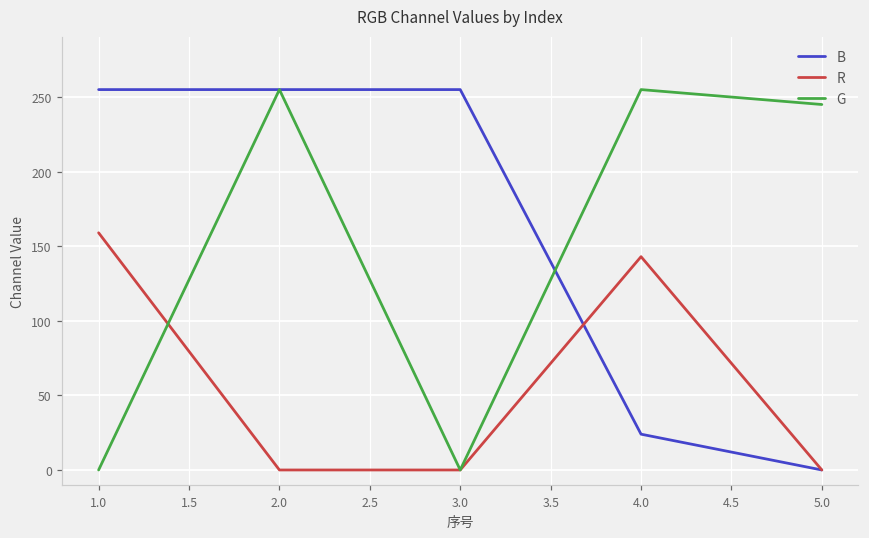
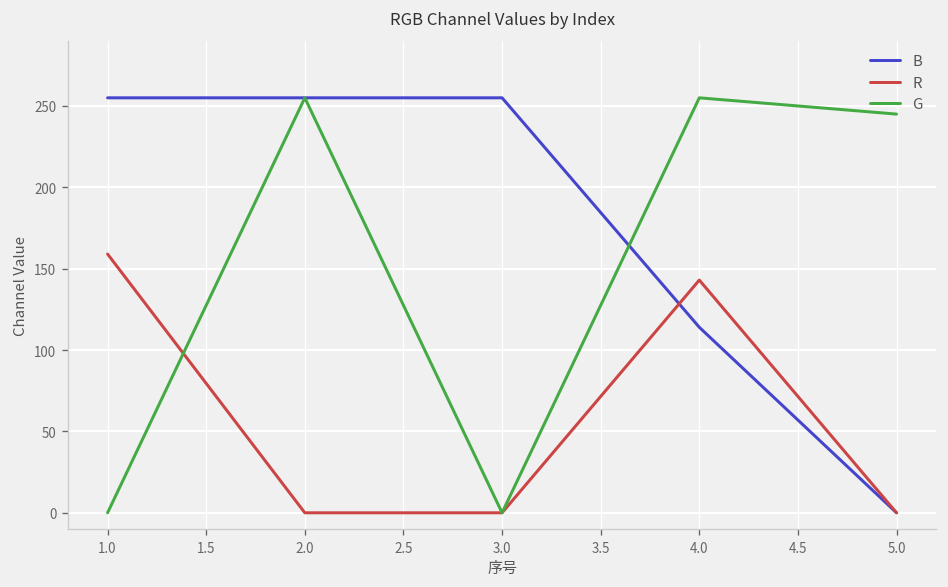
B, 4.0: 24 -> 114
